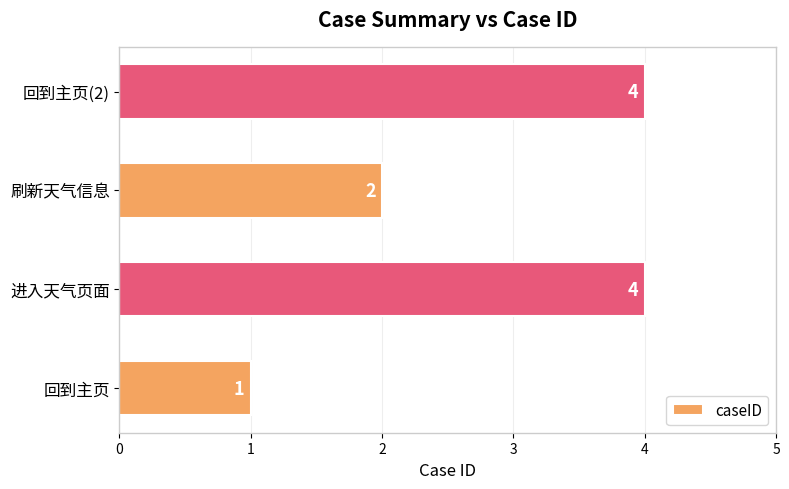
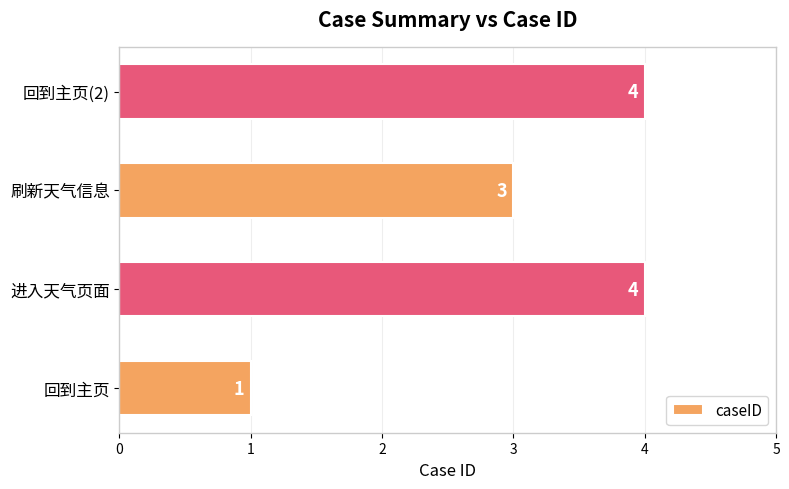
刷新天气信息: 2 -> 3
